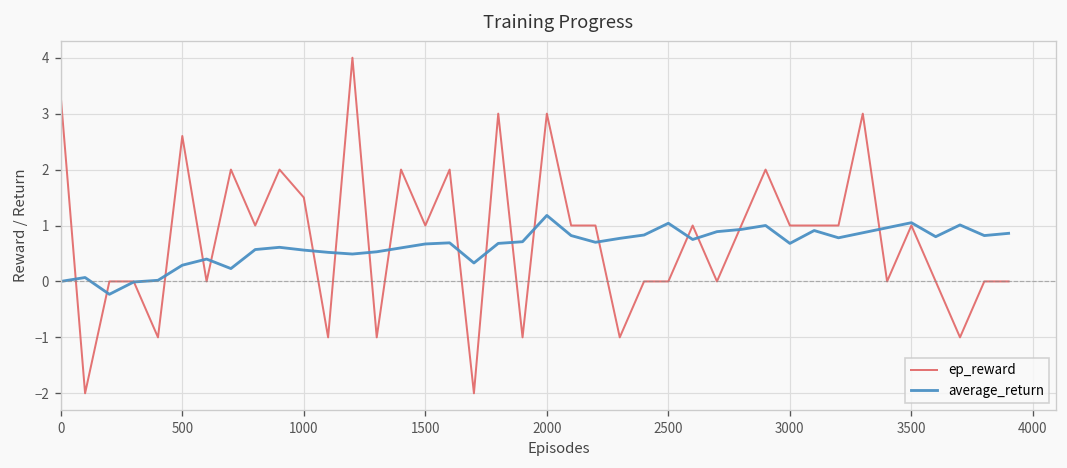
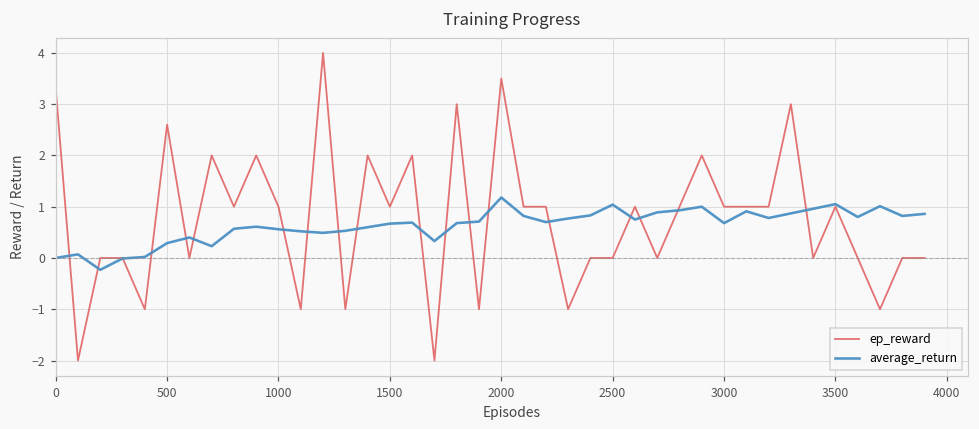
ep_reward, 1000: 1.5 -> 1.0
ep_reward, 2000: 3.0 -> 3.5
